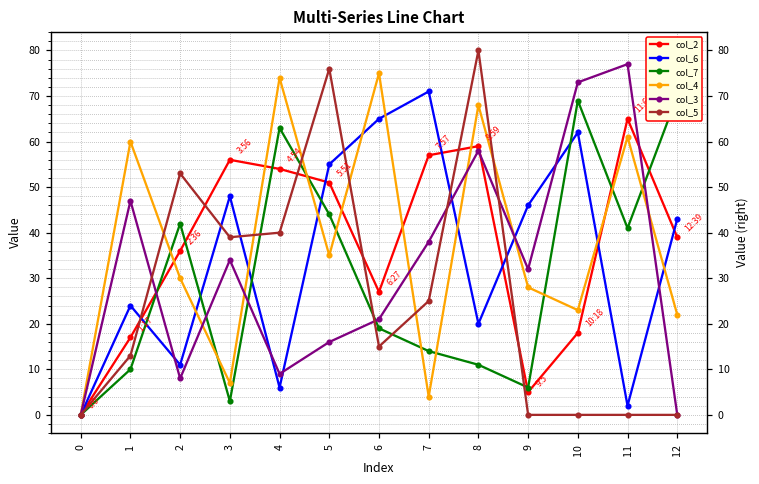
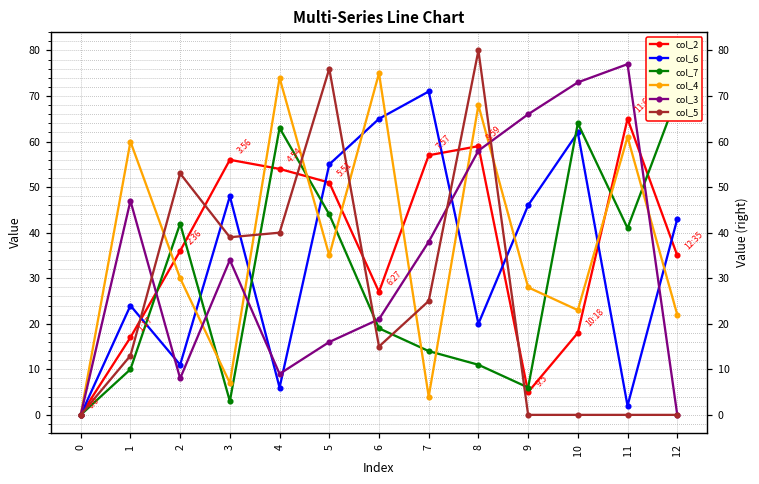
col_3, 9: 32 -> 66
col_7, 10: 69 -> 64
col_2, 12: 39 -> 35
